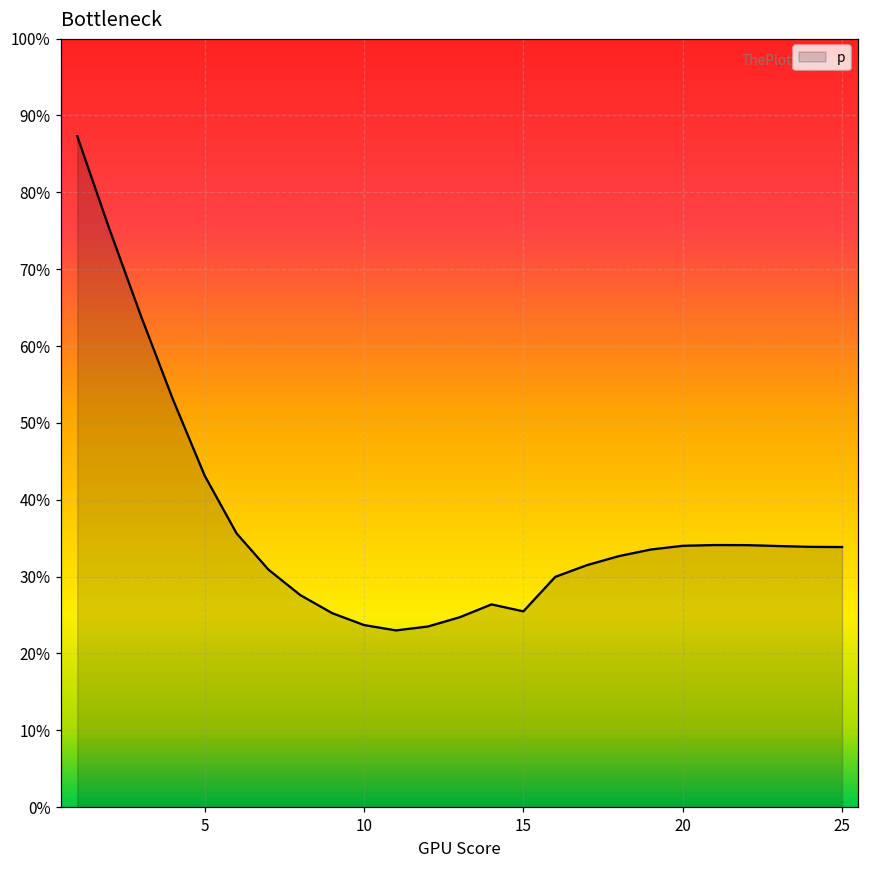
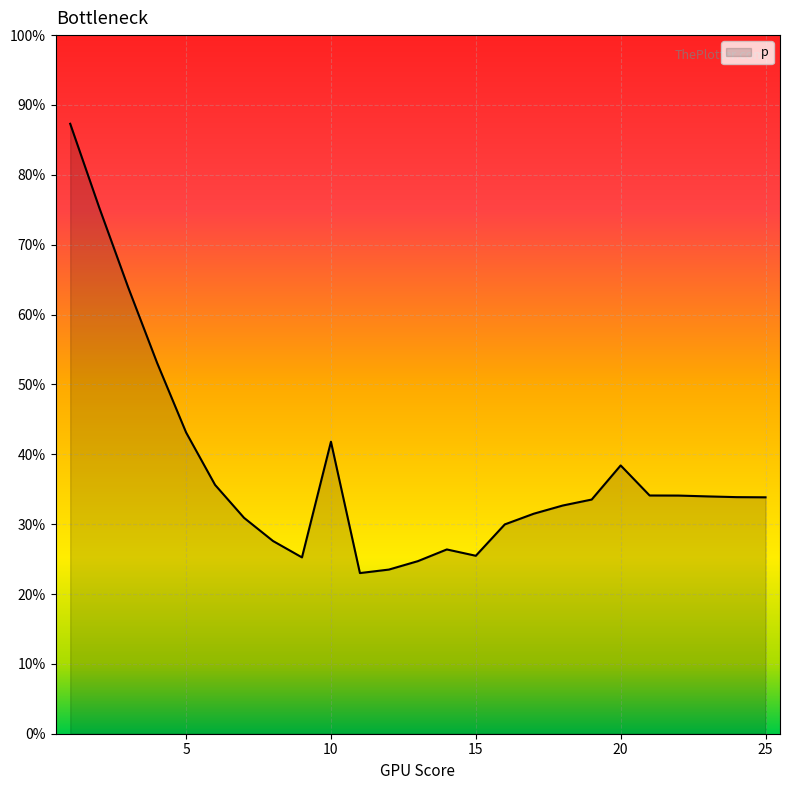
10: 24% -> 42%
20: 34% -> 38%
